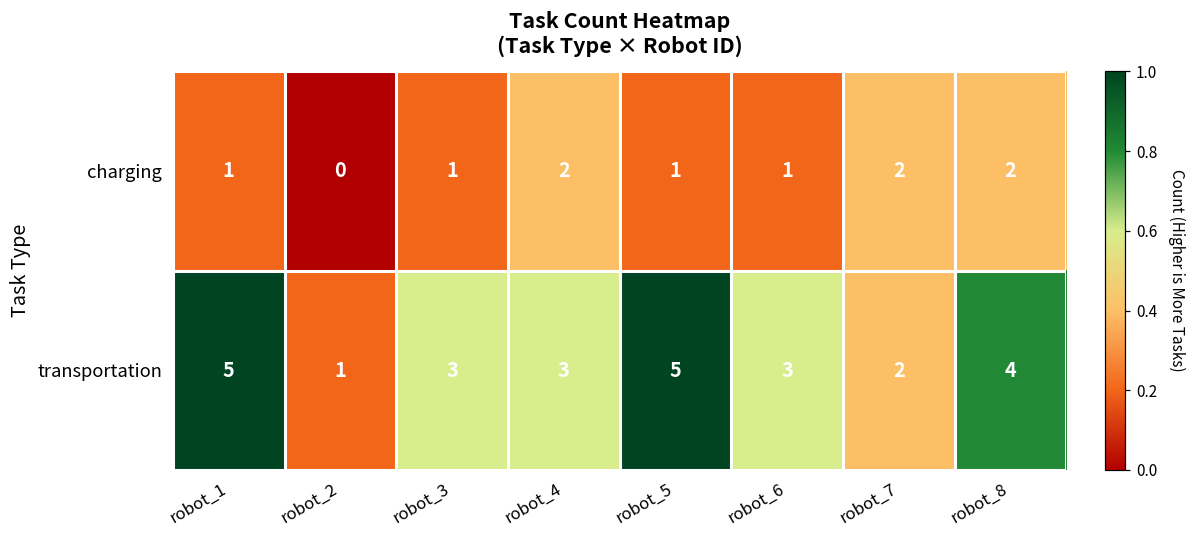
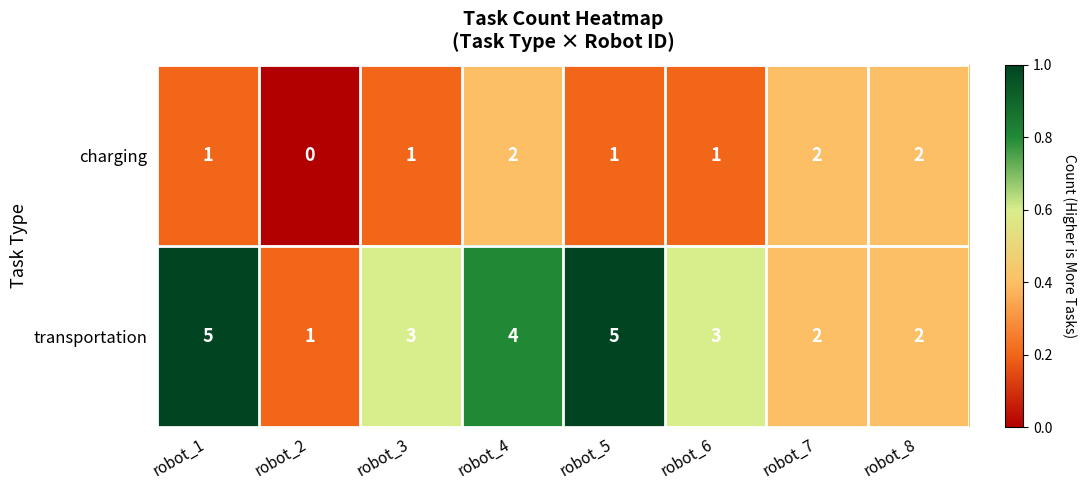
transportation, robot_4: 3 -> 4
transportation, robot_8: 4 -> 2
